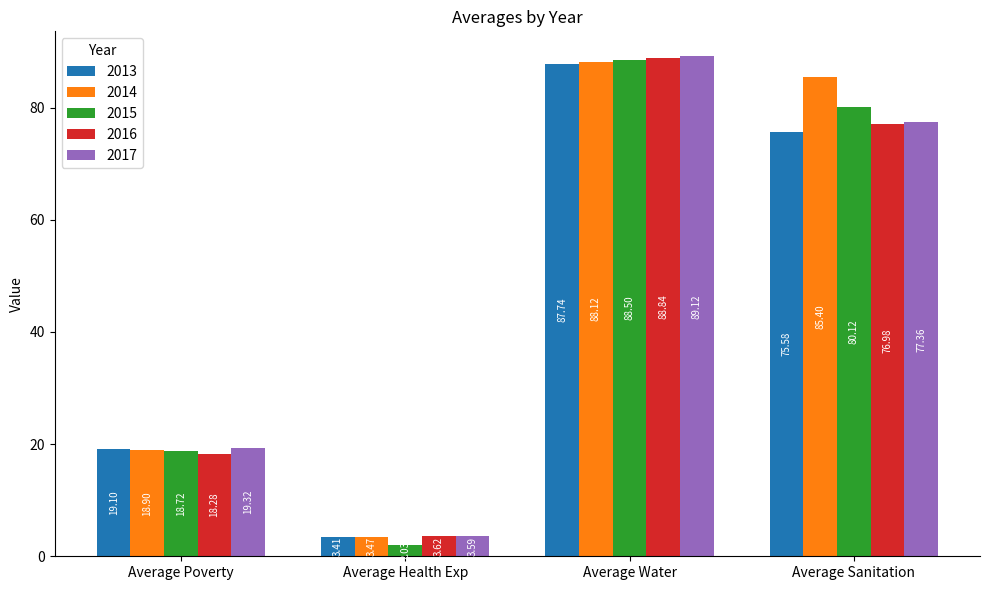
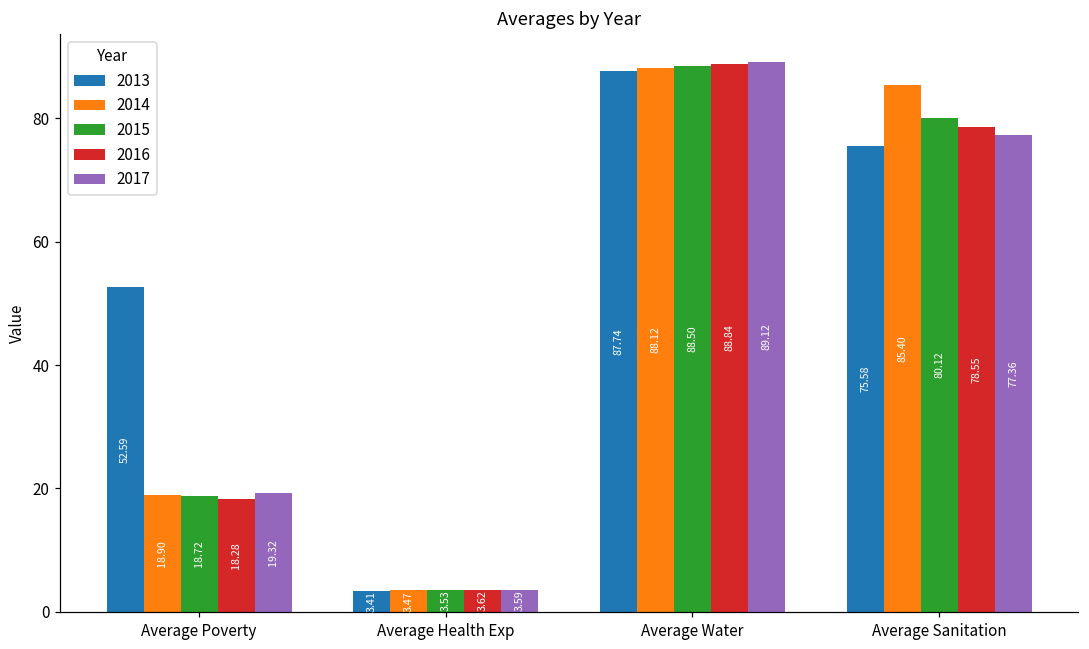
2013, Average Poverty: 19.10 -> 52.59
2015, Average Health Exp: 2.03 -> 3.53
2016, Average Sanitation: 76.98 -> 78.55
